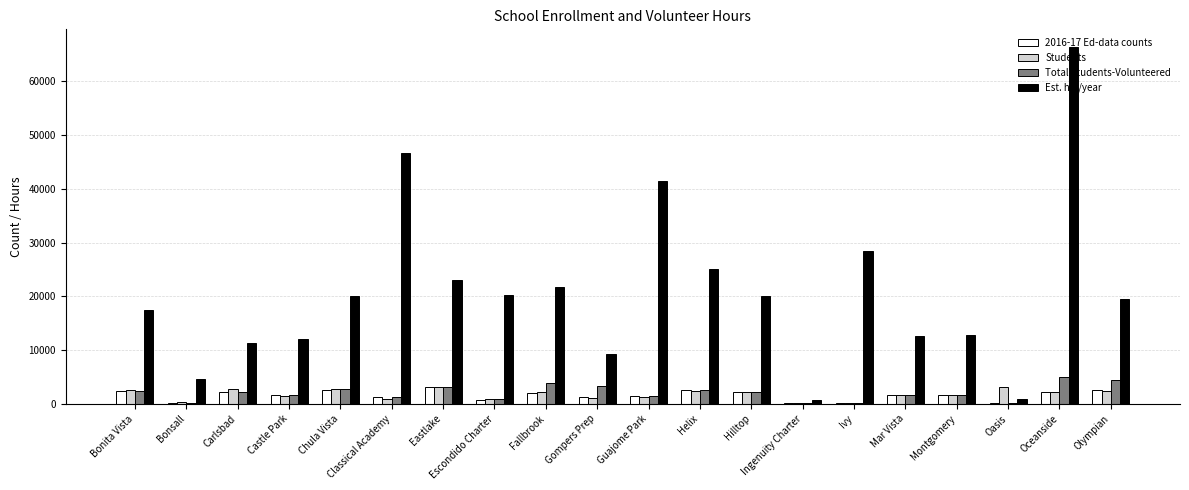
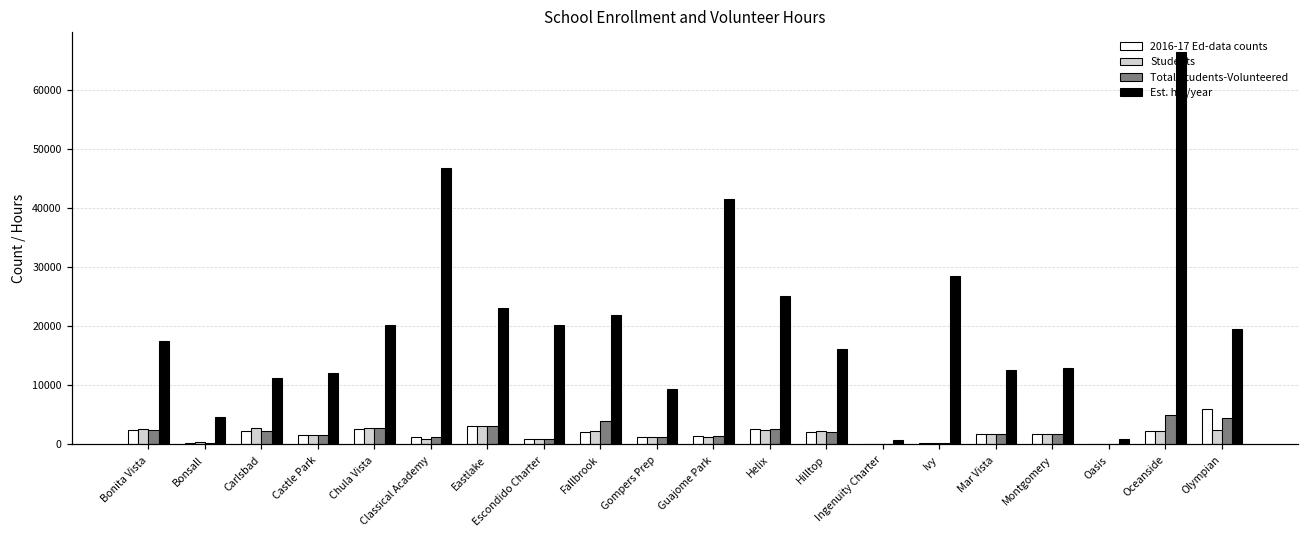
Total Students-Volunteered, Gompers Prep: 3000 -> 1000
Est. hrs/year, Hilltop: 20000 -> 16000
Students, Oasis: 3000 -> 0
2016-17 Ed-data counts, Olympian: 3000 -> 6000
